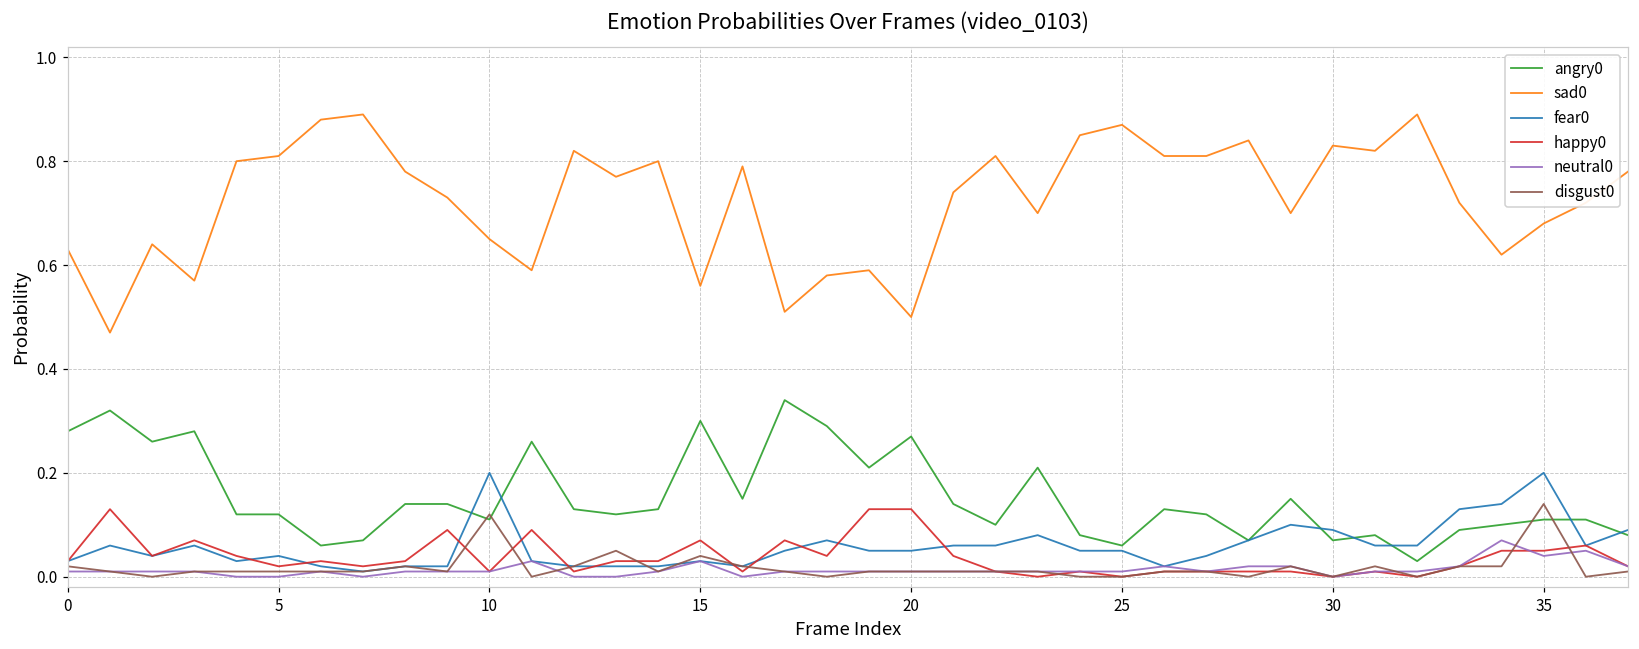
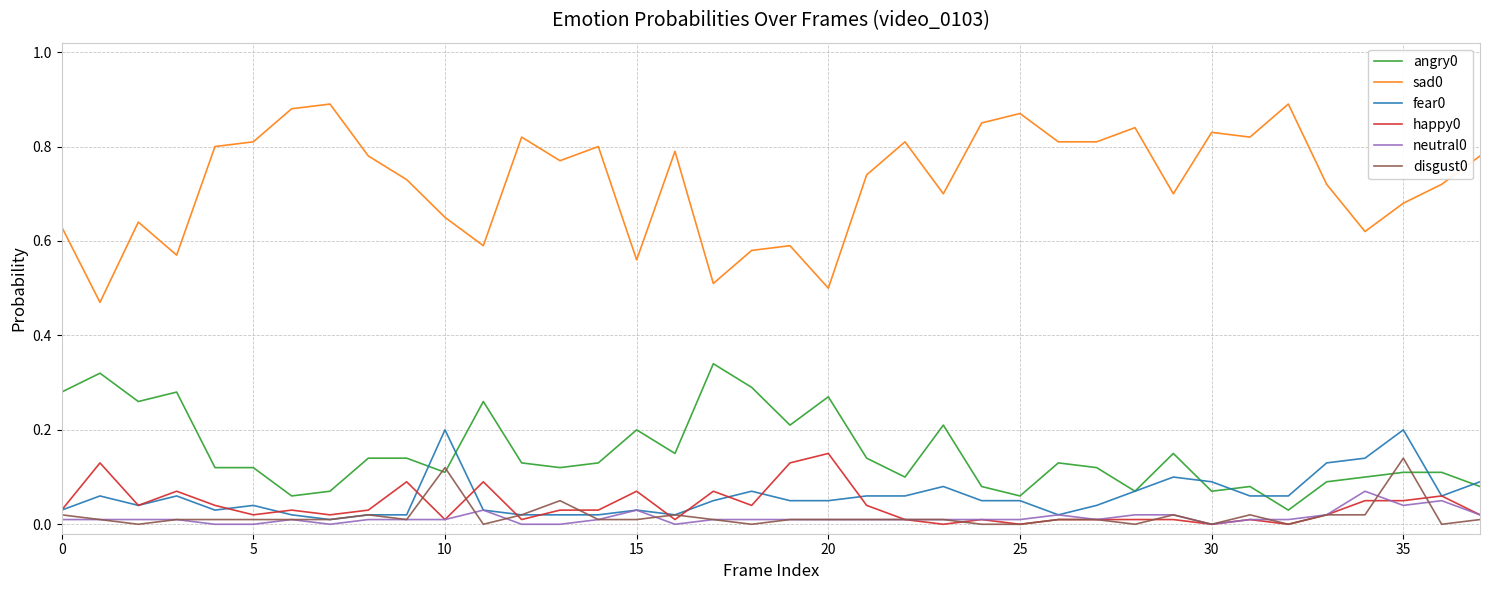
angry0, 15: 0.3 -> 0.2
disgust0, 15: 0.04 -> 0.01
happy0, 20: 0.13 -> 0.15
